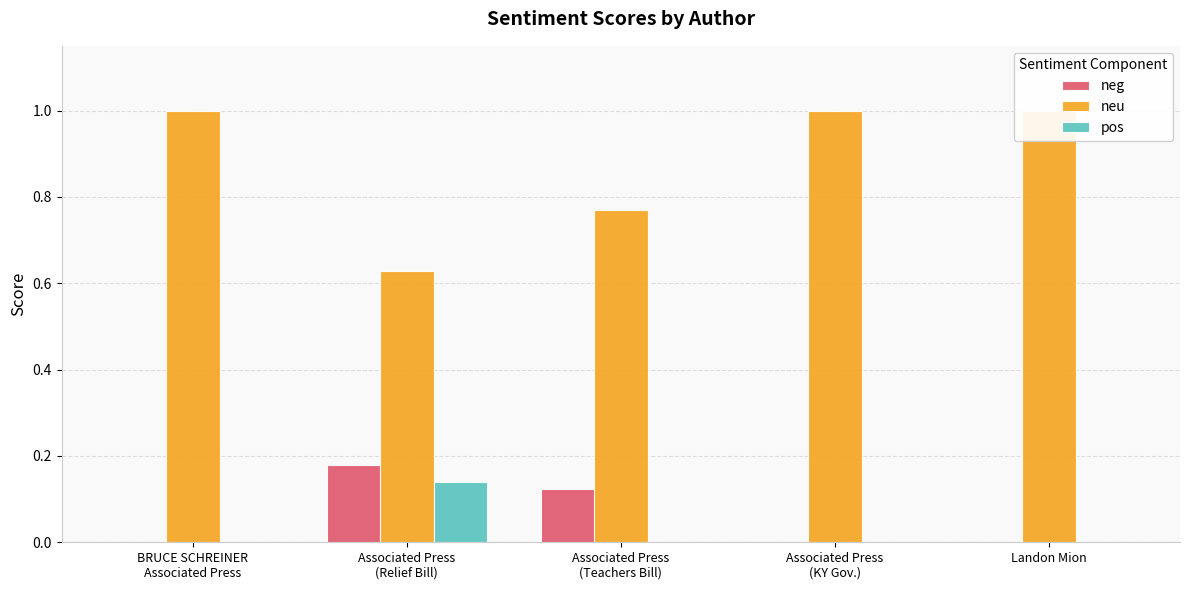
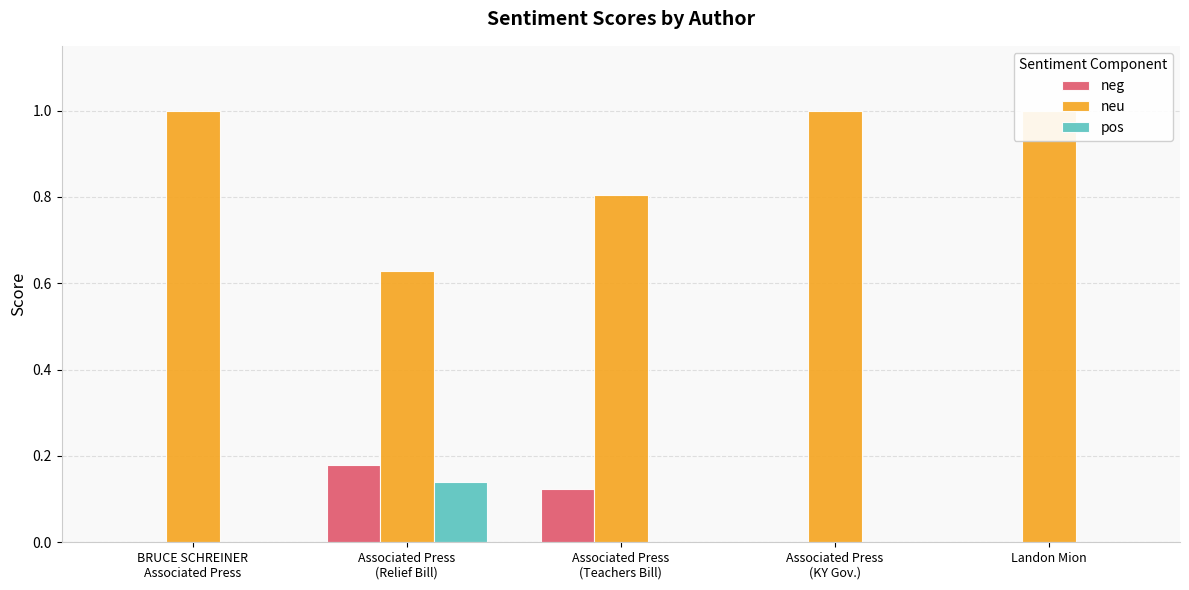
neu, Associated Press (Teachers Bill): 0.77 -> 0.80
